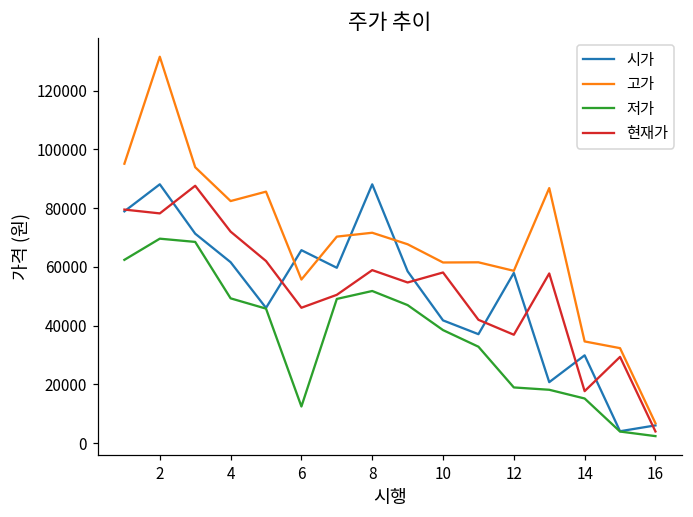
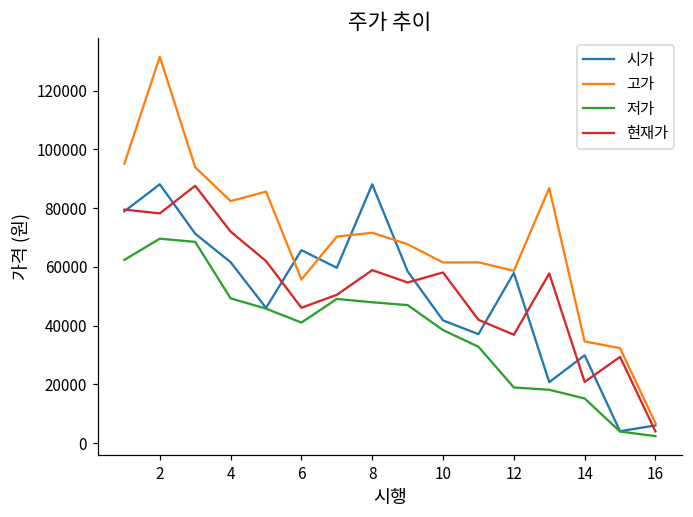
저가, 6: 13000 -> 41000
저가, 8: 52000 -> 48000
현재가, 14: 18000 -> 21000
